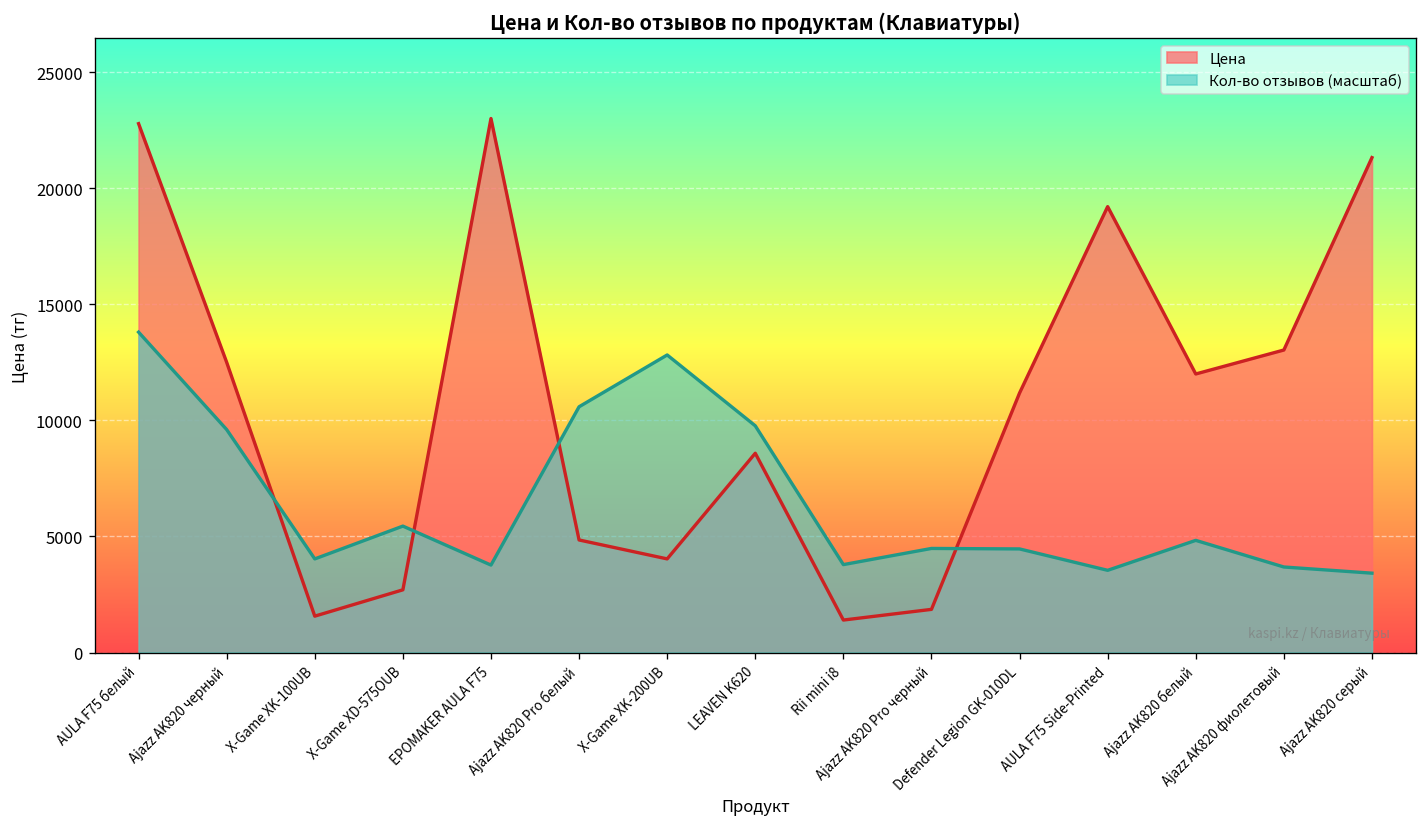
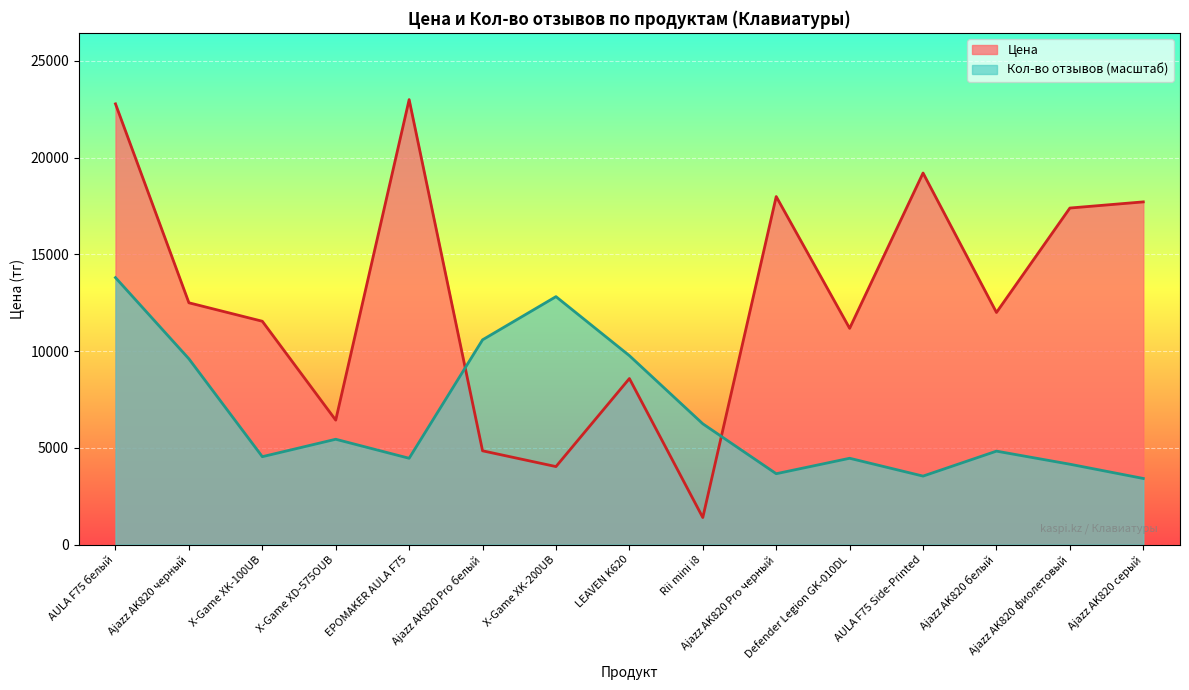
Цена, X-Game XK-100UB: 1600 -> 11500
Кол-во отзывов (масштаб), X-Game XK-100UB: 4000 -> 4500
Цена, X-Game XD-575OUB: 2700 -> 6400
Кол-во отзывов (масштаб), EPOMAKER AULA F75: 3800 -> 4500
Кол-во отзывов (масштаб), Rii mini i8: 3800 -> 6200
Цена, Ajazz AK820 Pro черный: 1900 -> 18000
Кол-во отзывов (масштаб), Ajazz AK820 Pro черный: 4500 -> 3700
Цена, Ajazz AK820 фиолетовый: 13000 -> 17400
Кол-во отзывов (масштаб), Ajazz AK820 фиолетовый: 3700 -> 4200
Цена, Ajazz AK820 серый: 21300 -> 17700
